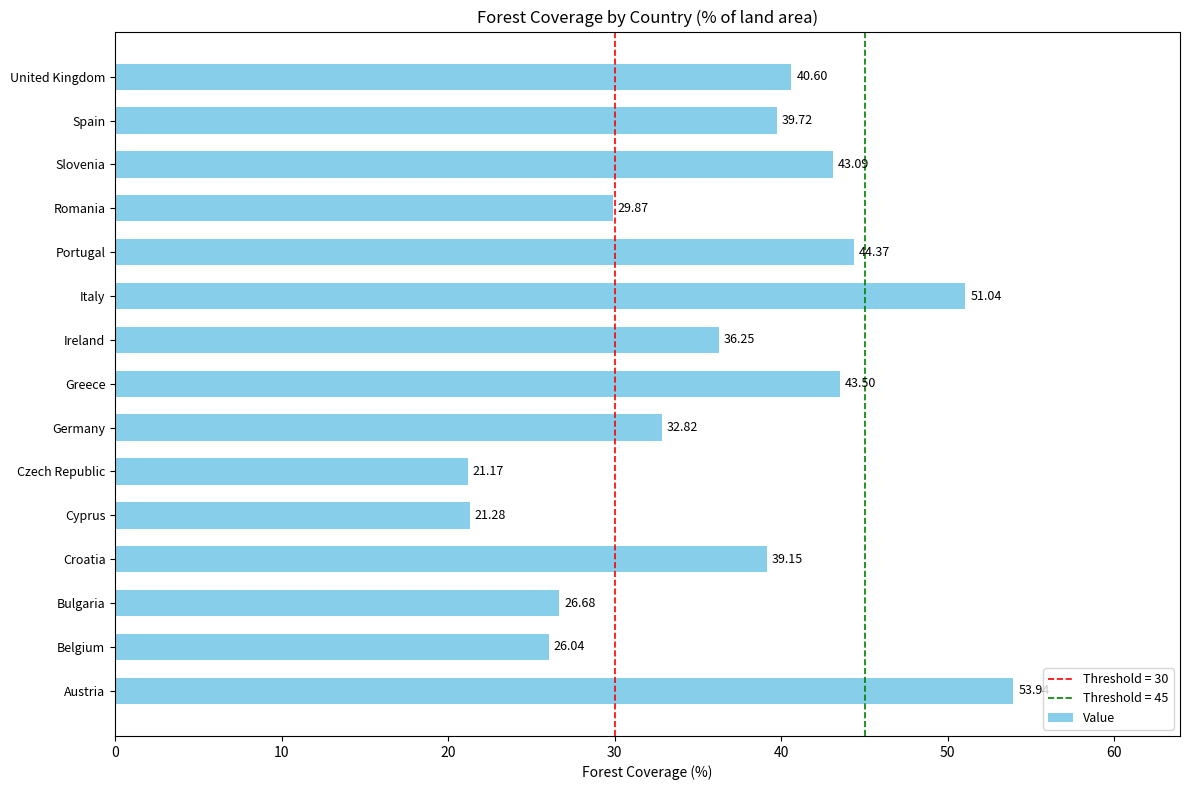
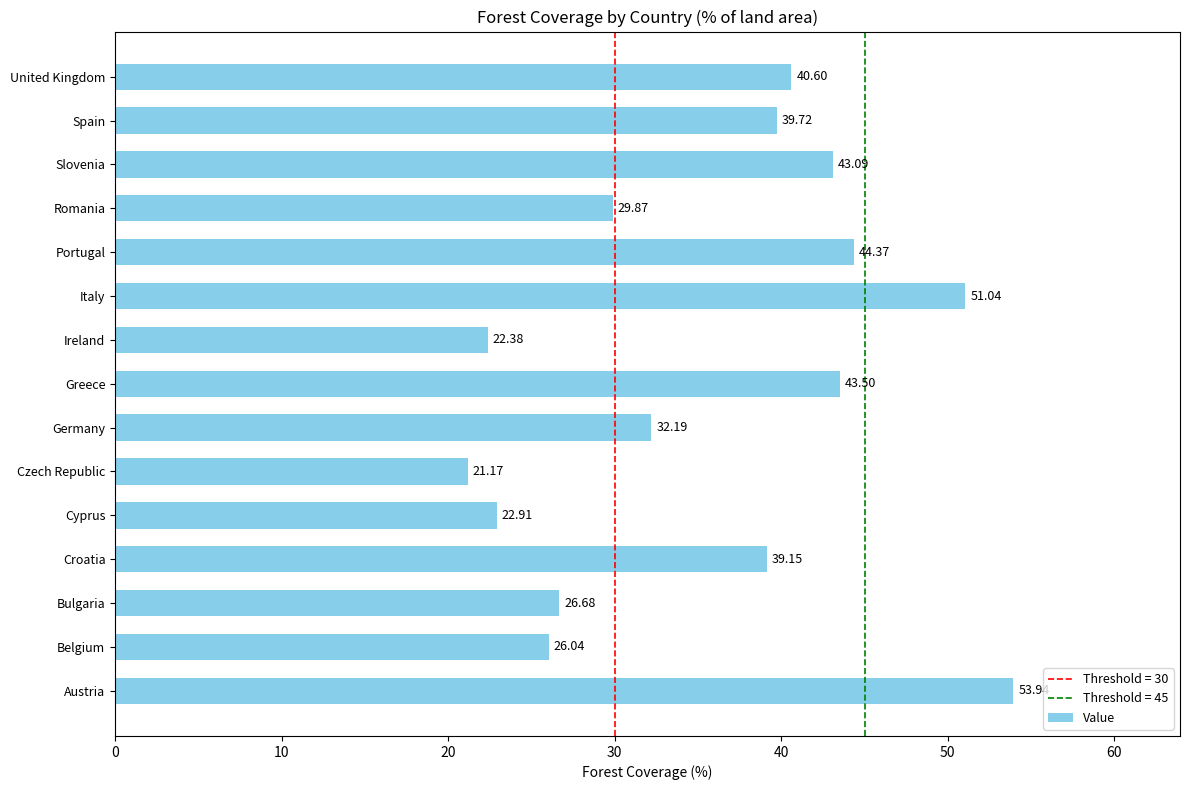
Ireland: 36.25 -> 22.38
Germany: 32.82 -> 32.19
Cyprus: 21.28 -> 22.91
